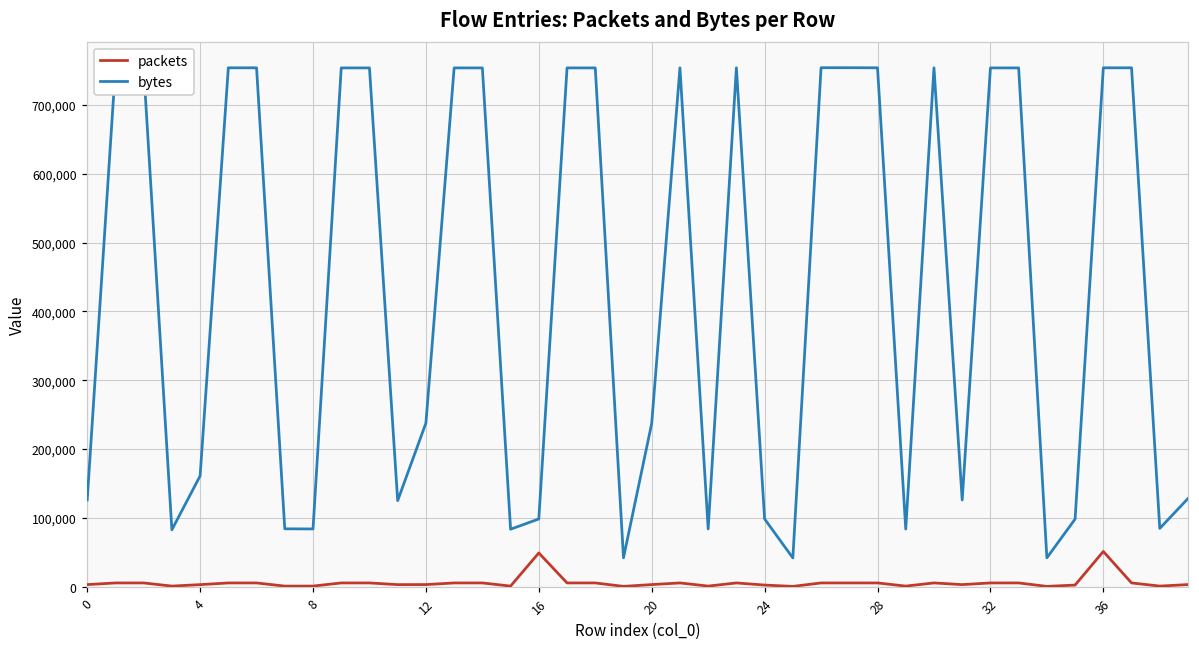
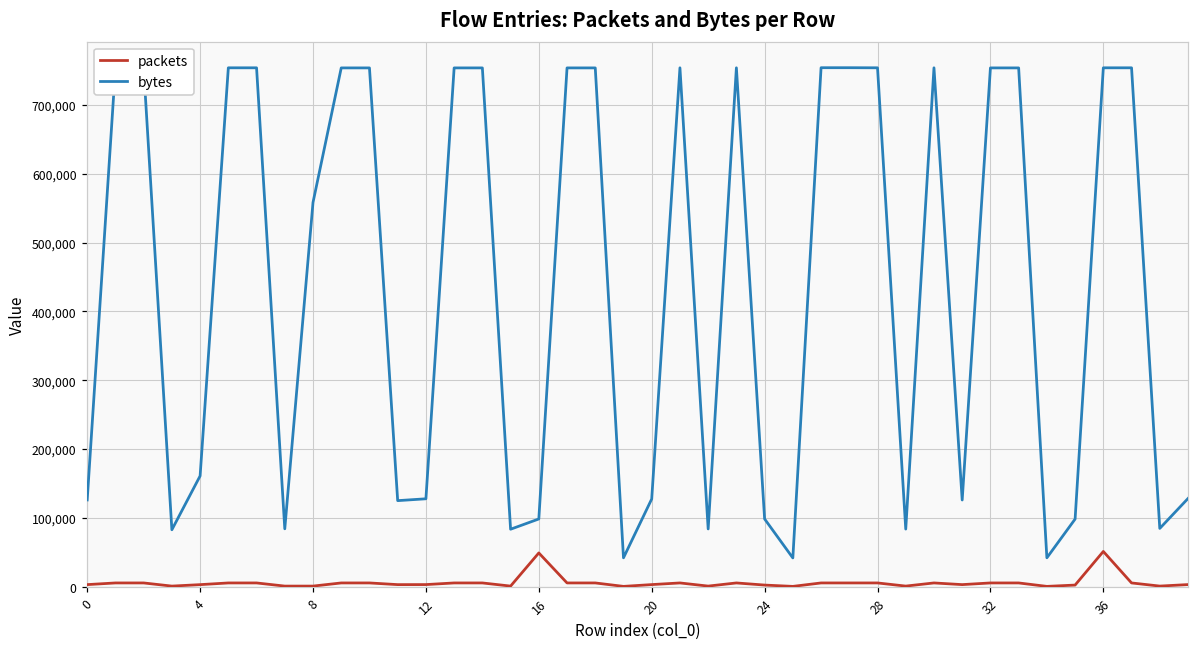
bytes, 8: 80,000 -> 560,000
bytes, 12: 240,000 -> 130,000
bytes, 20: 240,000 -> 130,000
